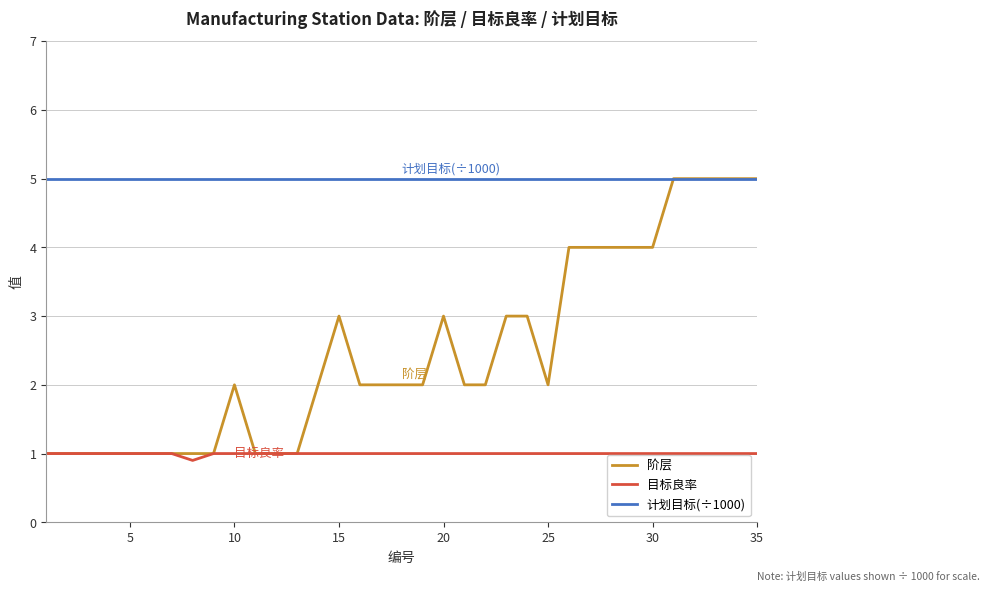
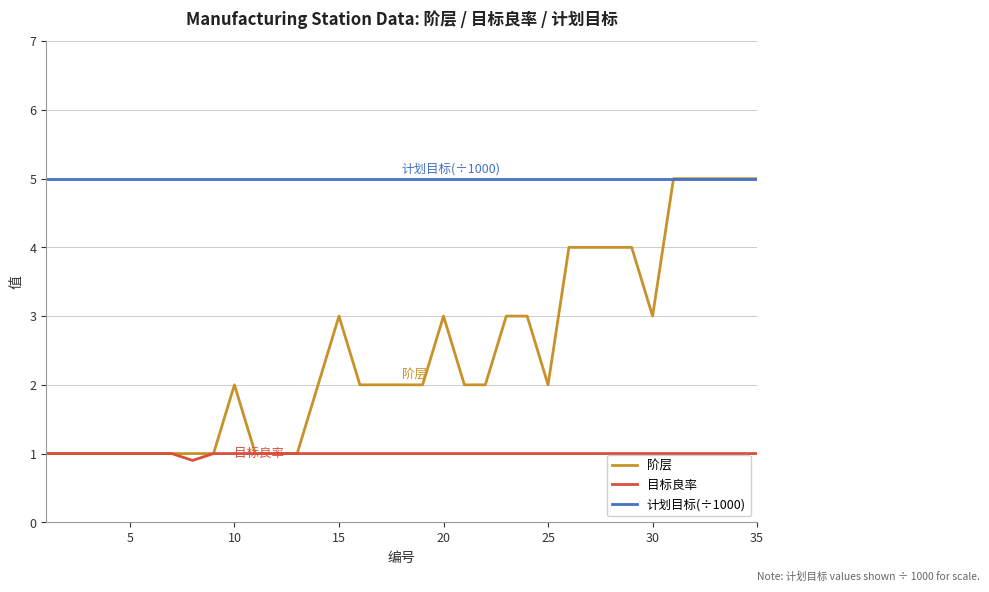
阶层, 30: 4 -> 3
